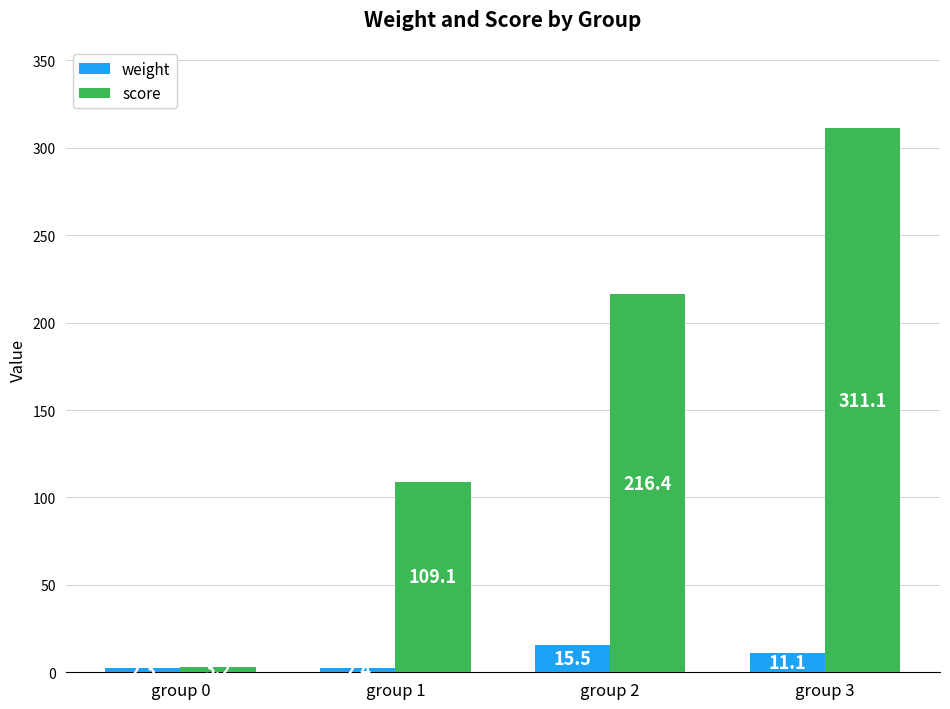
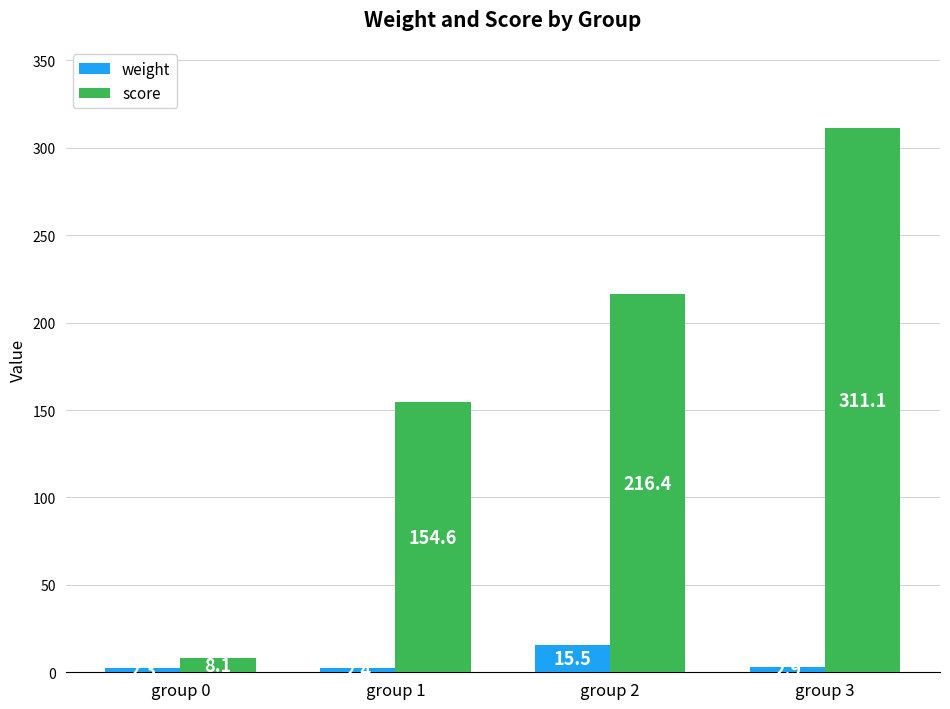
score, group 0: 3 -> 8
score, group 1: 109.1 -> 154.6
weight, group 3: 11 -> 3
